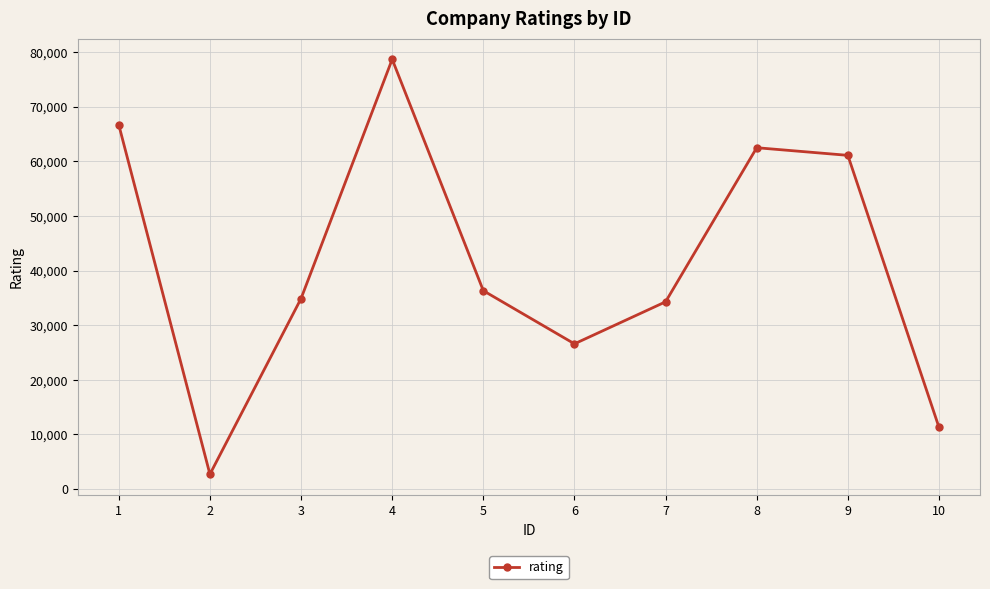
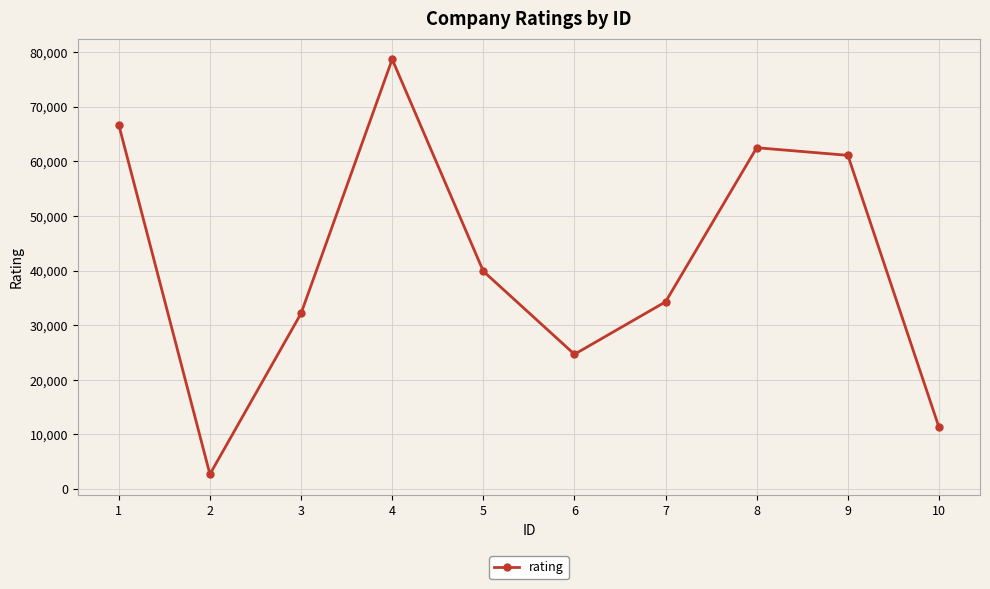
3: 35,000 -> 32,000
5: 36,000 -> 40,000
6: 27,000 -> 25,000
